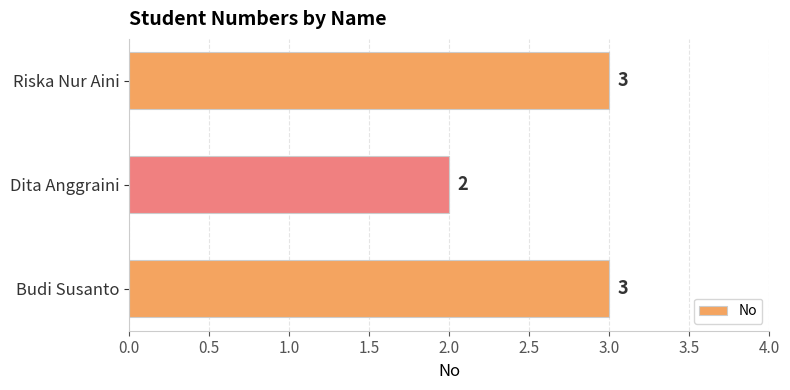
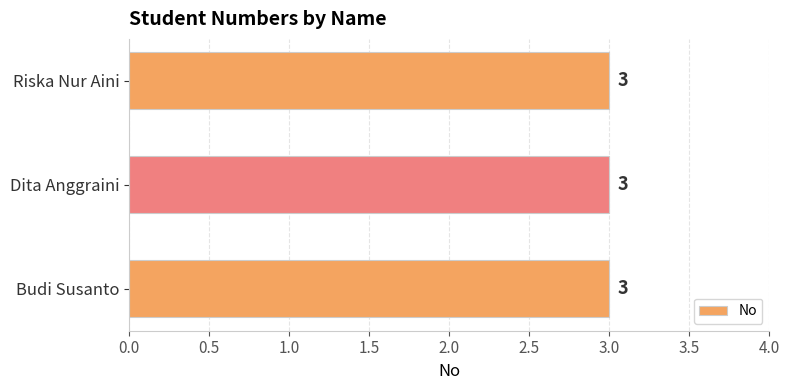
Dita Anggraini: 2 -> 3
